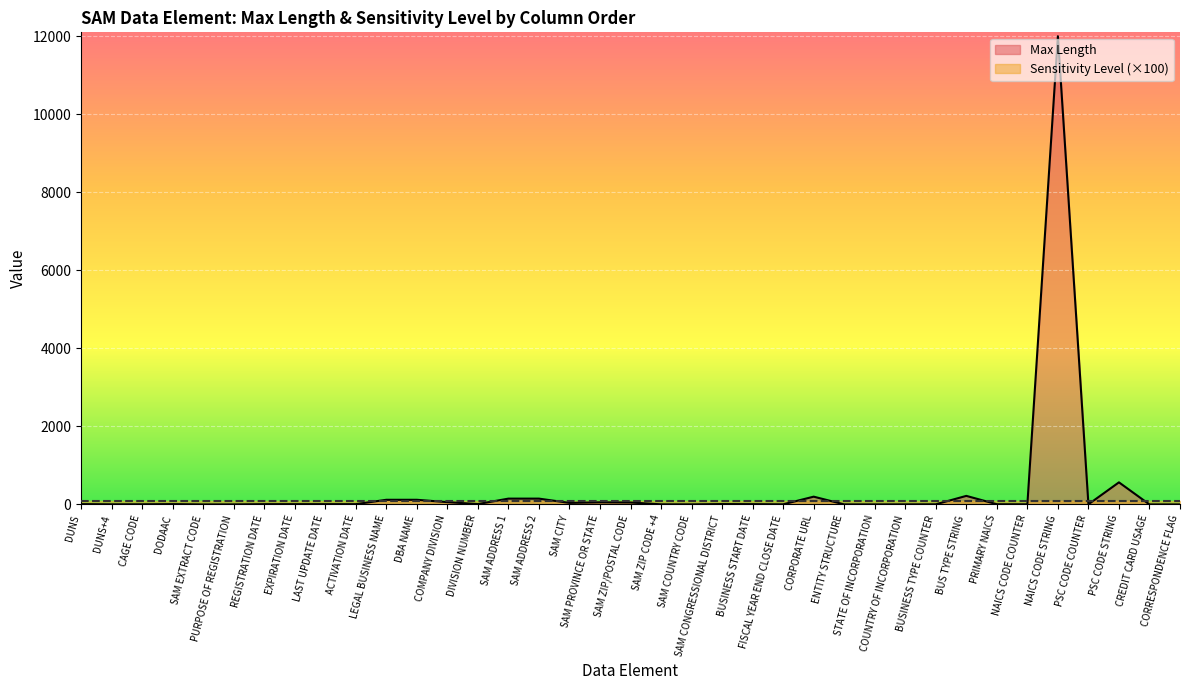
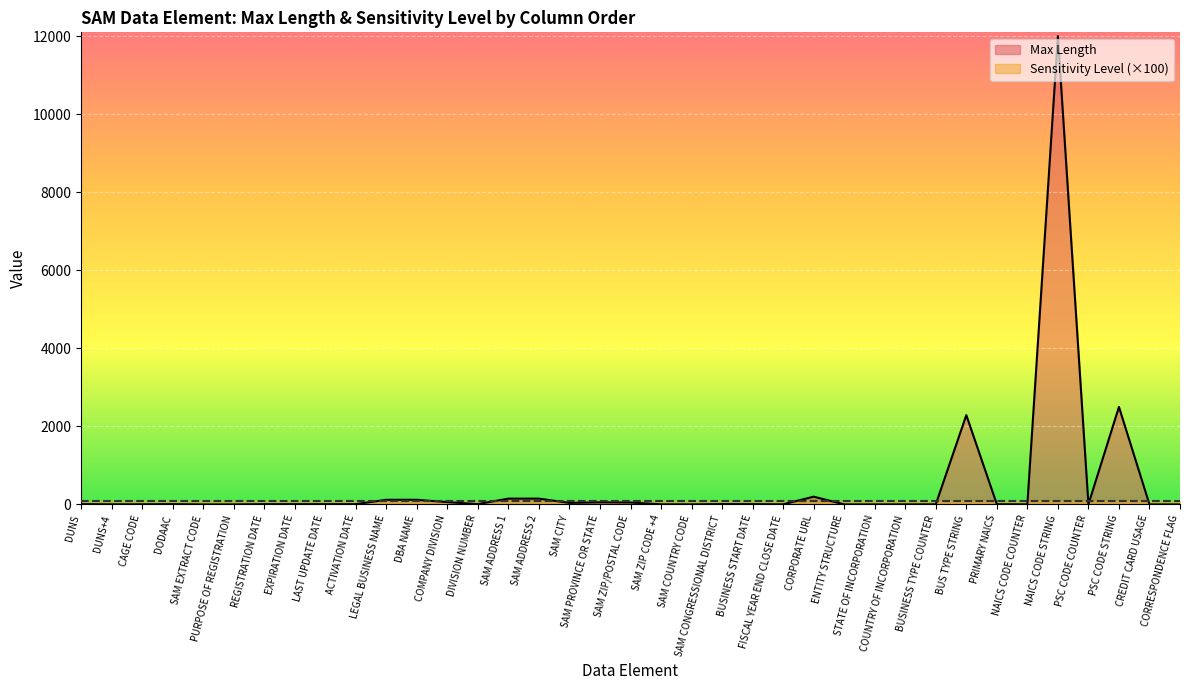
Max Length, BUS TYPE STRING: 200 -> 2300
Max Length, PSC CODE STRING: 600 -> 2500
